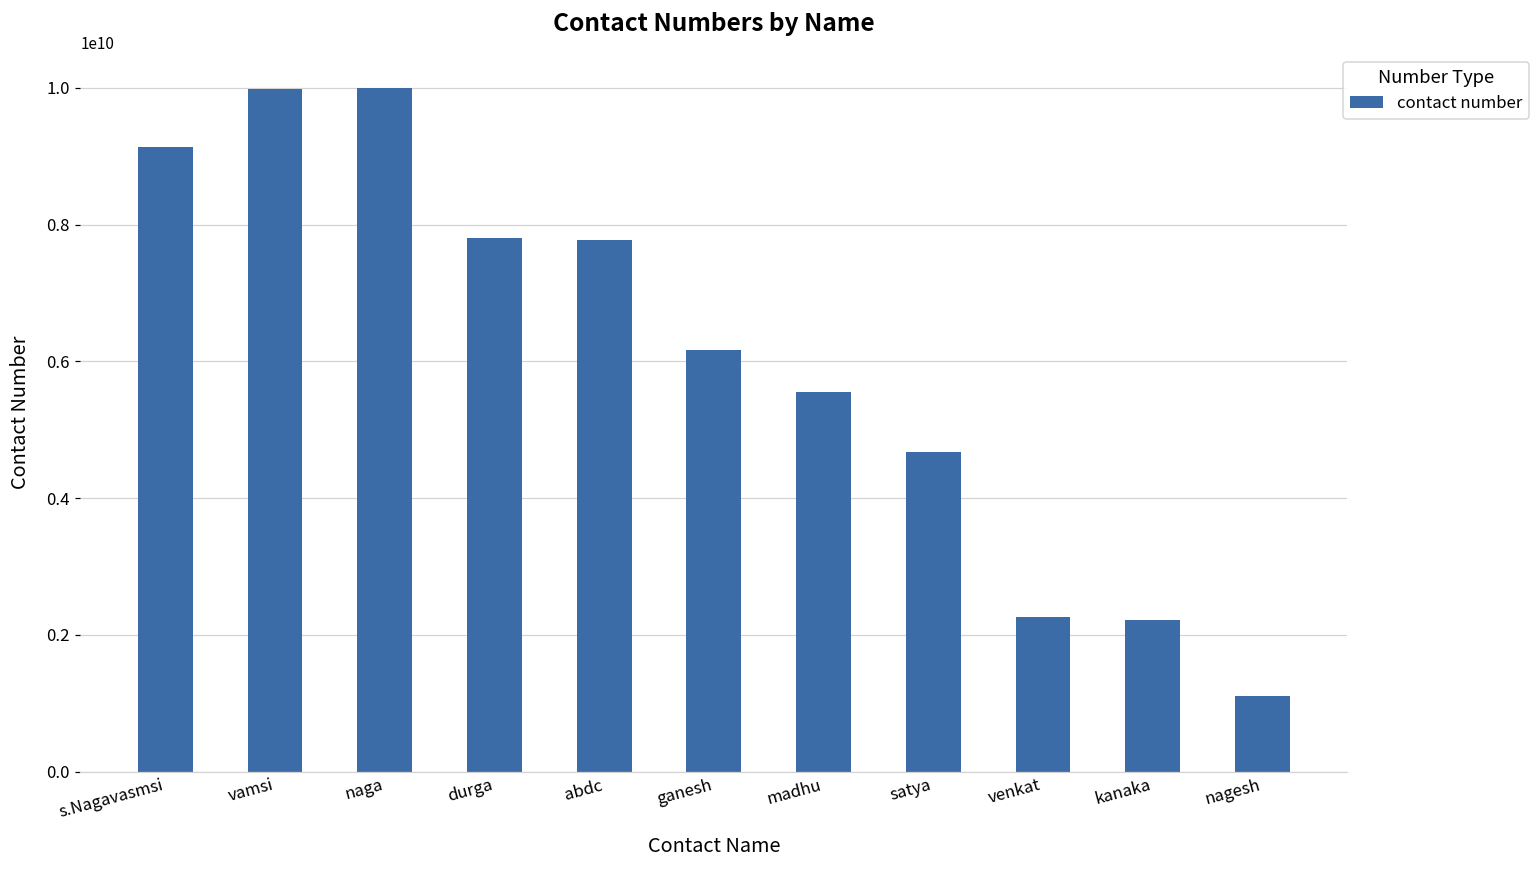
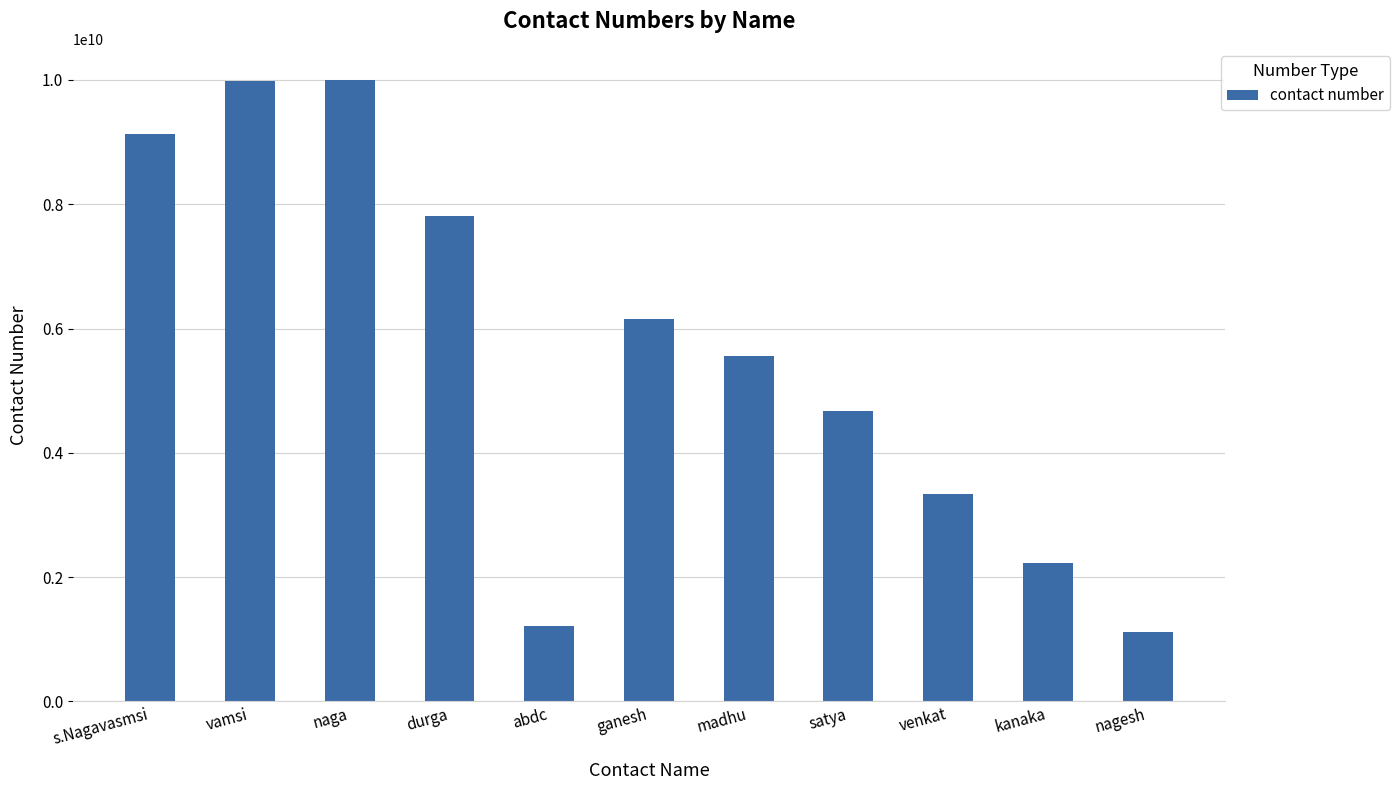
abdc: 7800000000 -> 1200000000
venkat: 2300000000 -> 3300000000
